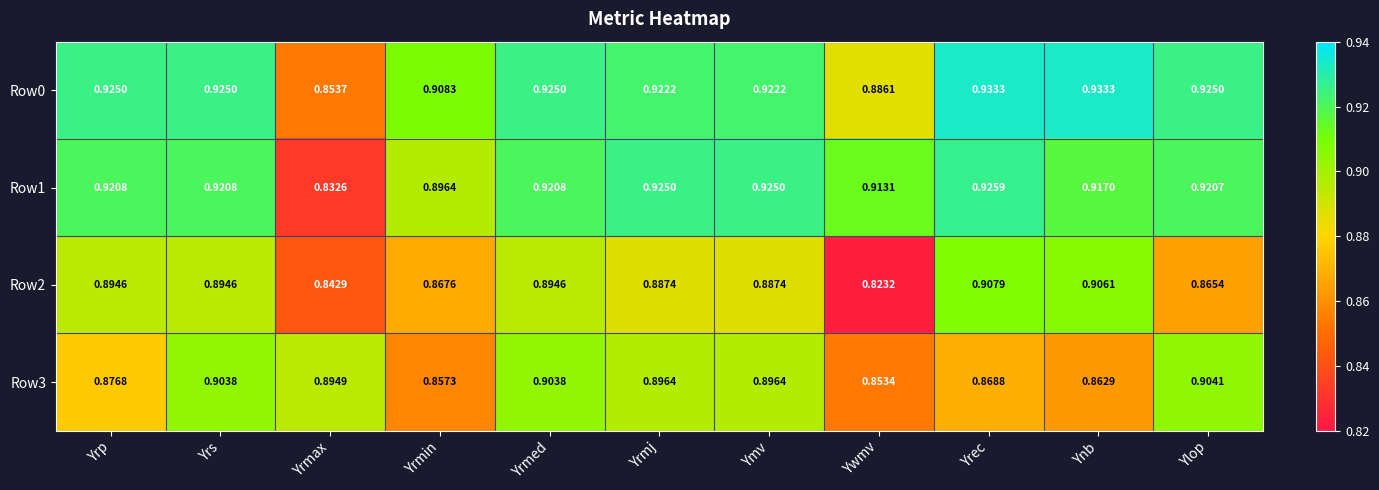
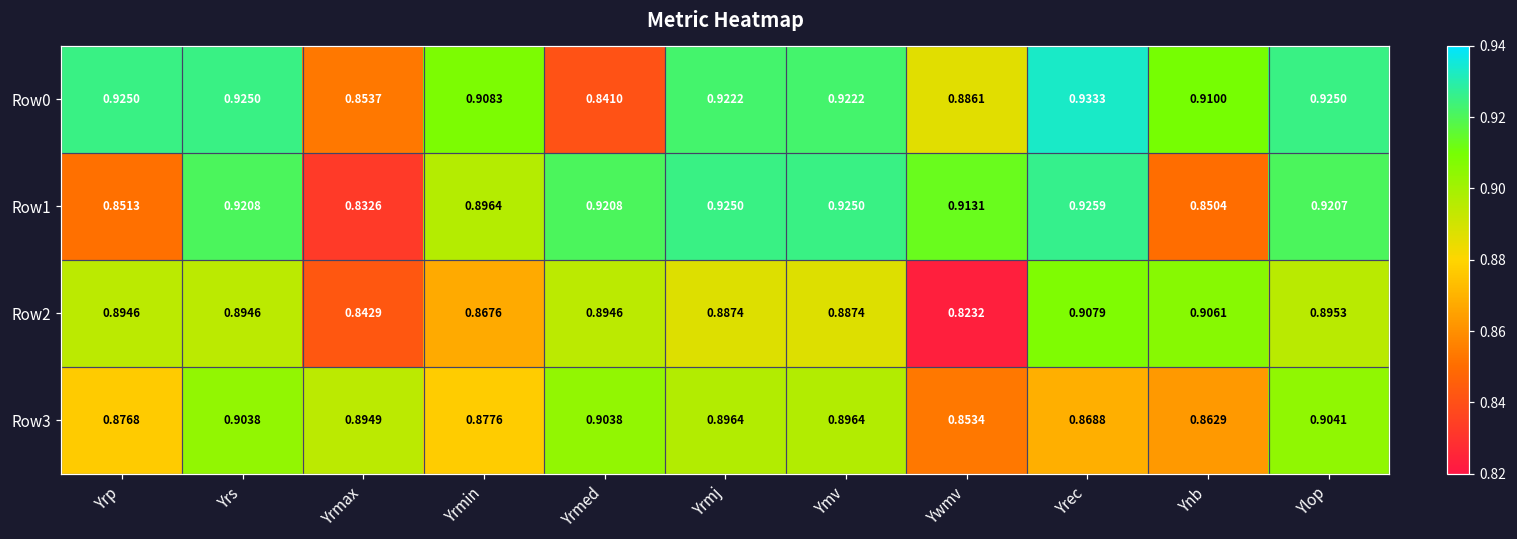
Row0, Yrmed: 0.9250 -> 0.8410
Row0, Ynb: 0.9333 -> 0.9100
Row1, Yrp: 0.9208 -> 0.8513
Row1, Ynb: 0.9170 -> 0.8504
Row2, Ylop: 0.8654 -> 0.8953
Row3, Yrmin: 0.8573 -> 0.8776
